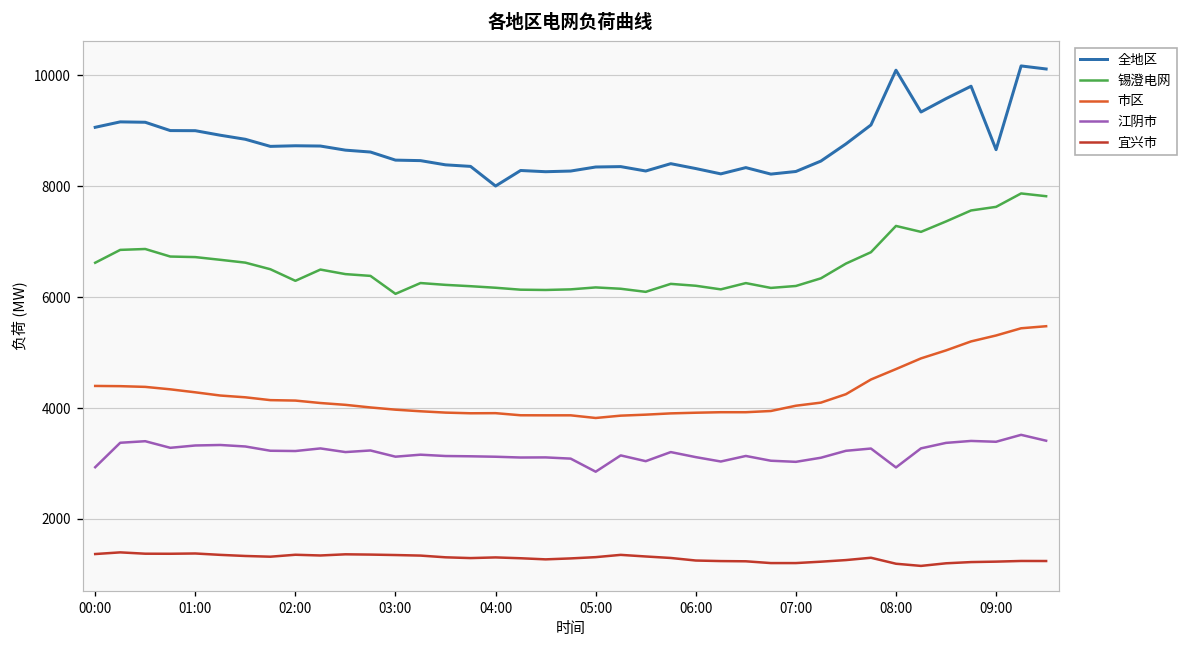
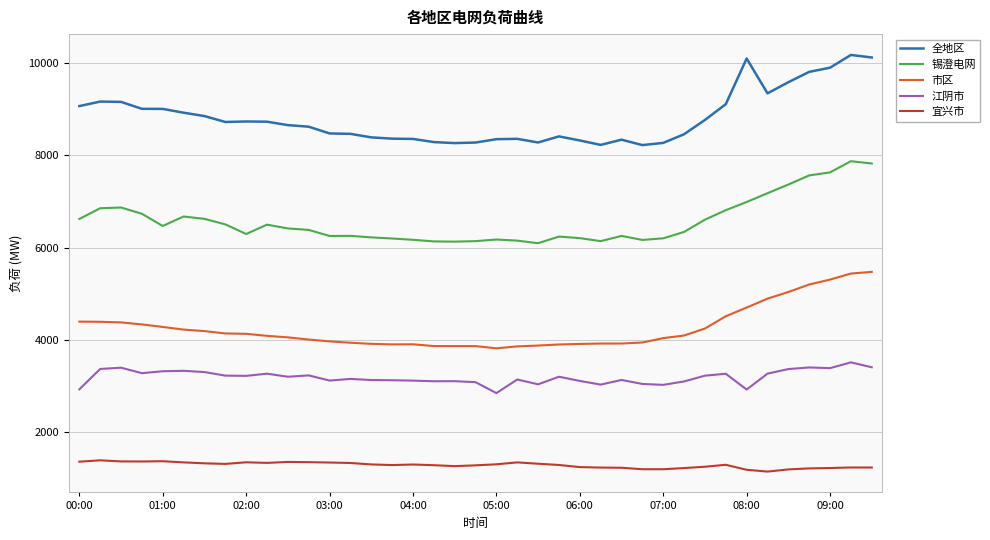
锡澄电网, 01:00: 6700 -> 6500
锡澄电网, 03:00: 6100 -> 6300
全地区, 04:00: 8000 -> 8400
锡澄电网, 08:00: 7300 -> 7000
全地区, 09:00: 8700 -> 9900
